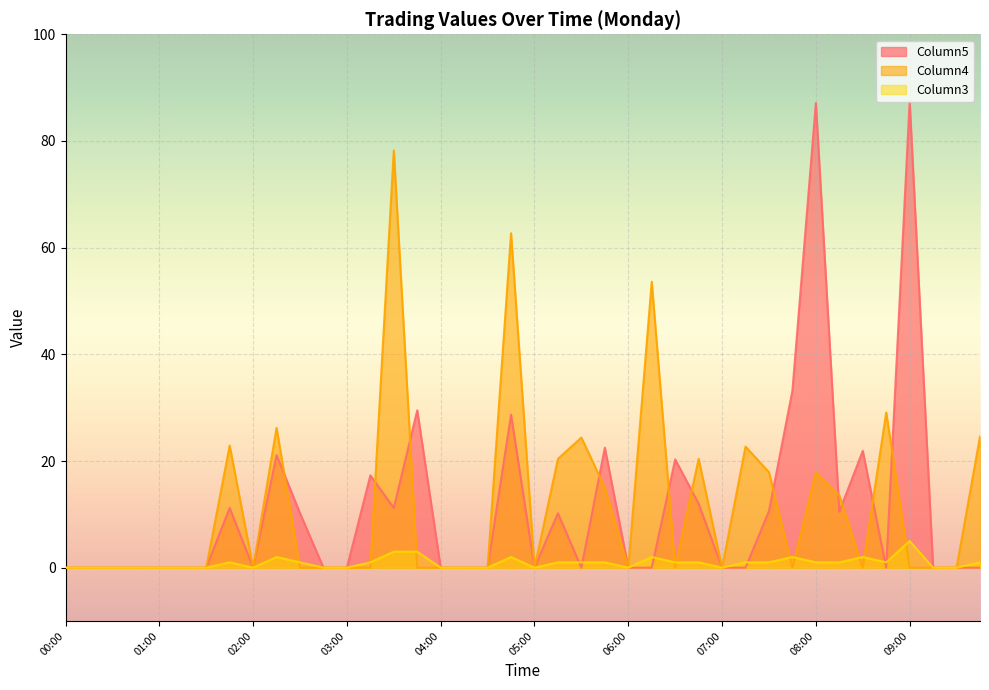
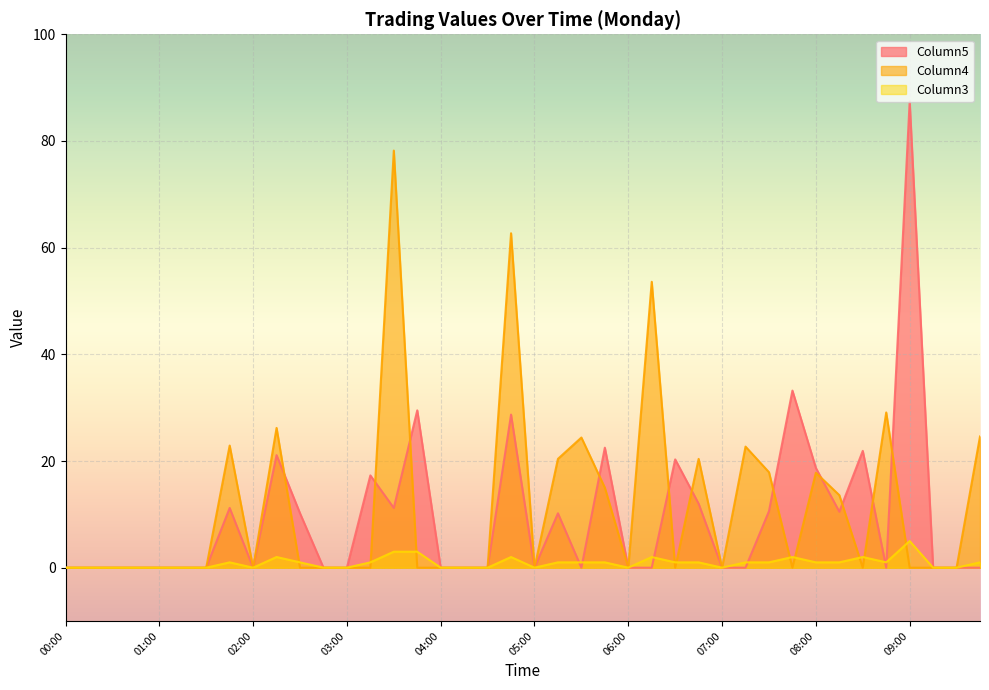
Column5, 08:00: 87 -> 19
